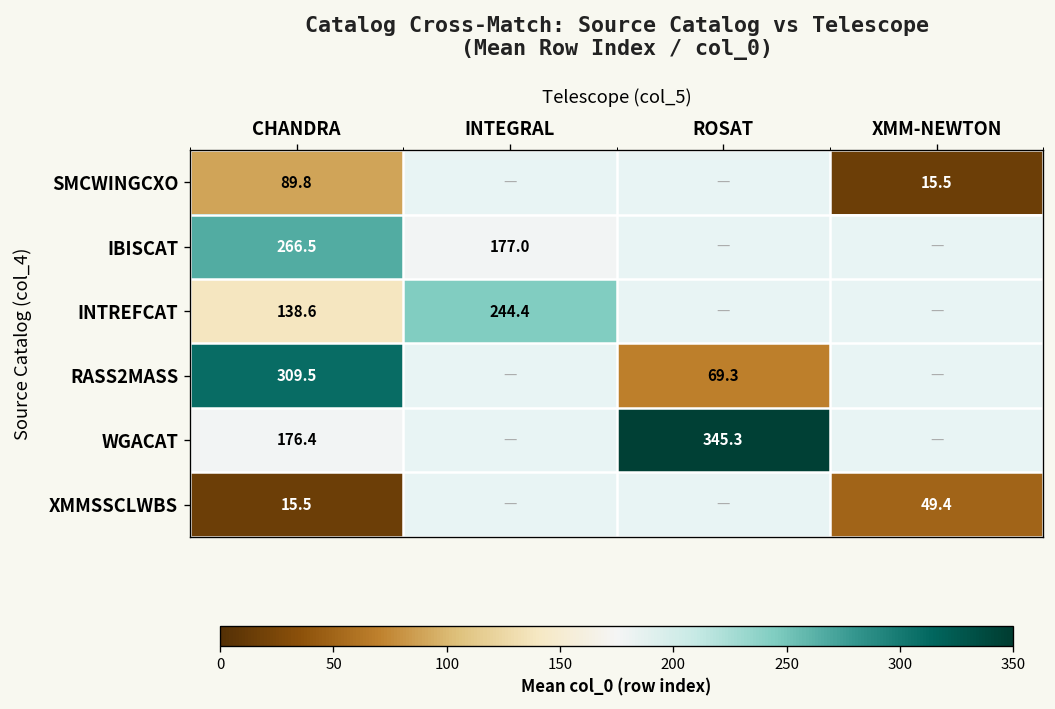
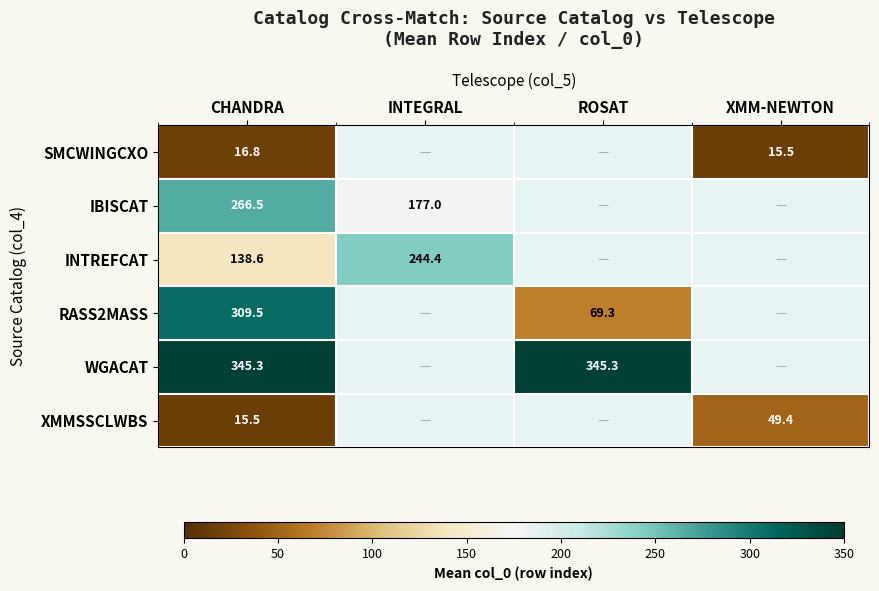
SMCWINGCXO, CHANDRA: 89.8 -> 16.8
WGACAT, CHANDRA: 176.4 -> 345.3
